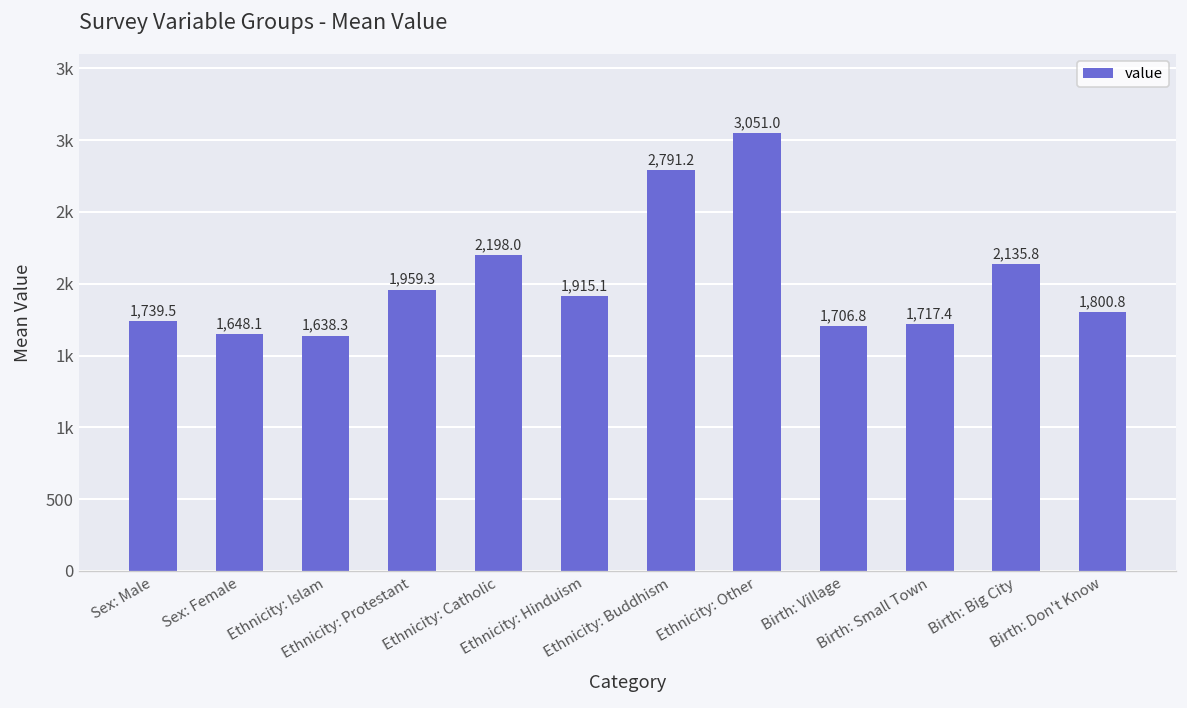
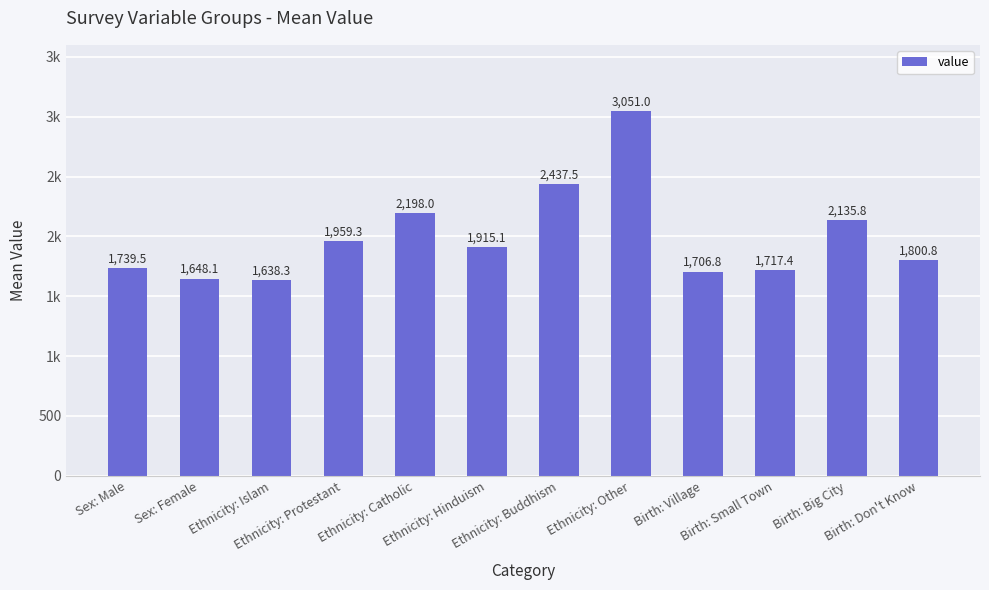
Ethnicity: Buddhism: 2,791.2 -> 2,437.5
